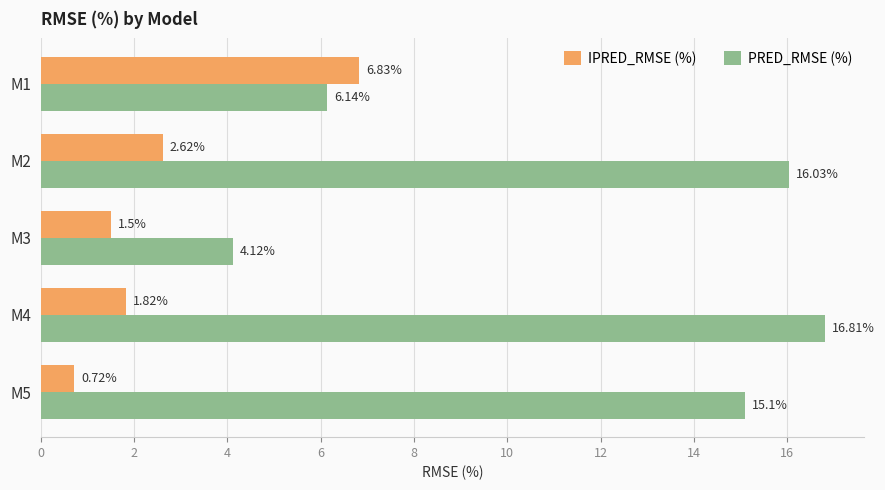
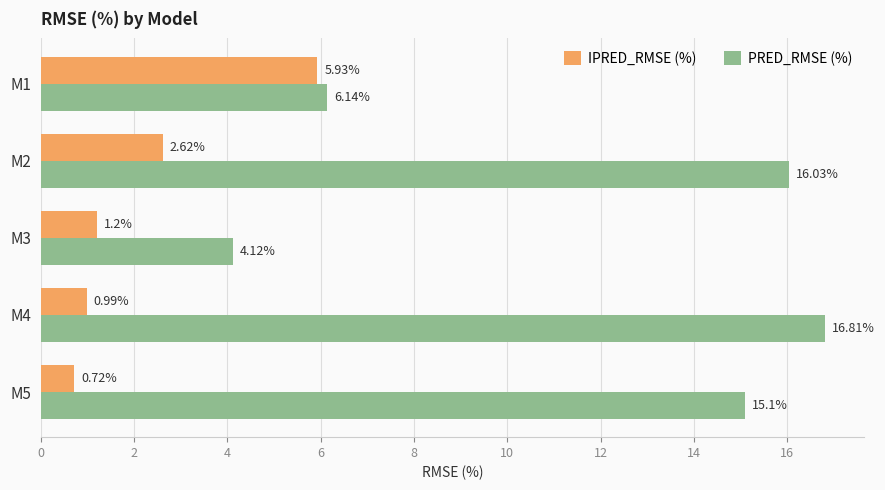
IPRED_RMSE (%), M1: 6.83% -> 5.93%
IPRED_RMSE (%), M3: 1.5% -> 1.2%
IPRED_RMSE (%), M4: 1.82% -> 0.99%
